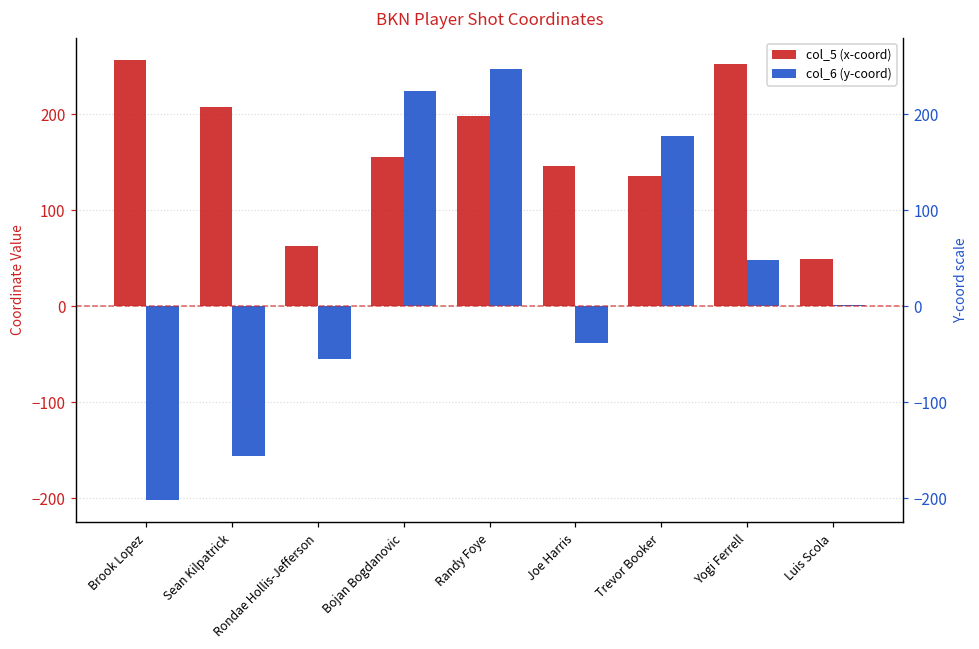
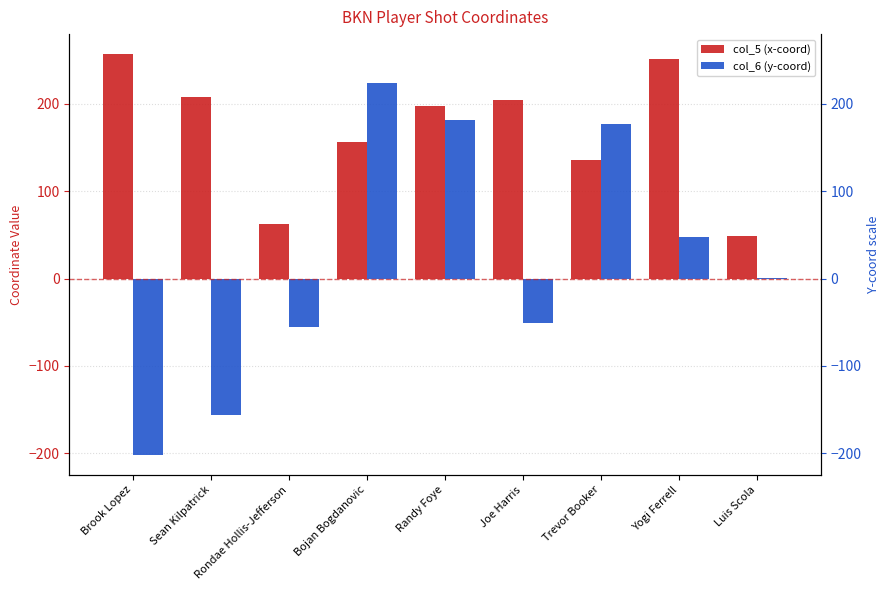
col_6 (y-coord), Randy Foye: 250 -> 180
col_5 (x-coord), Joe Harris: 150 -> 210
col_6 (y-coord), Joe Harris: -40 -> -50
